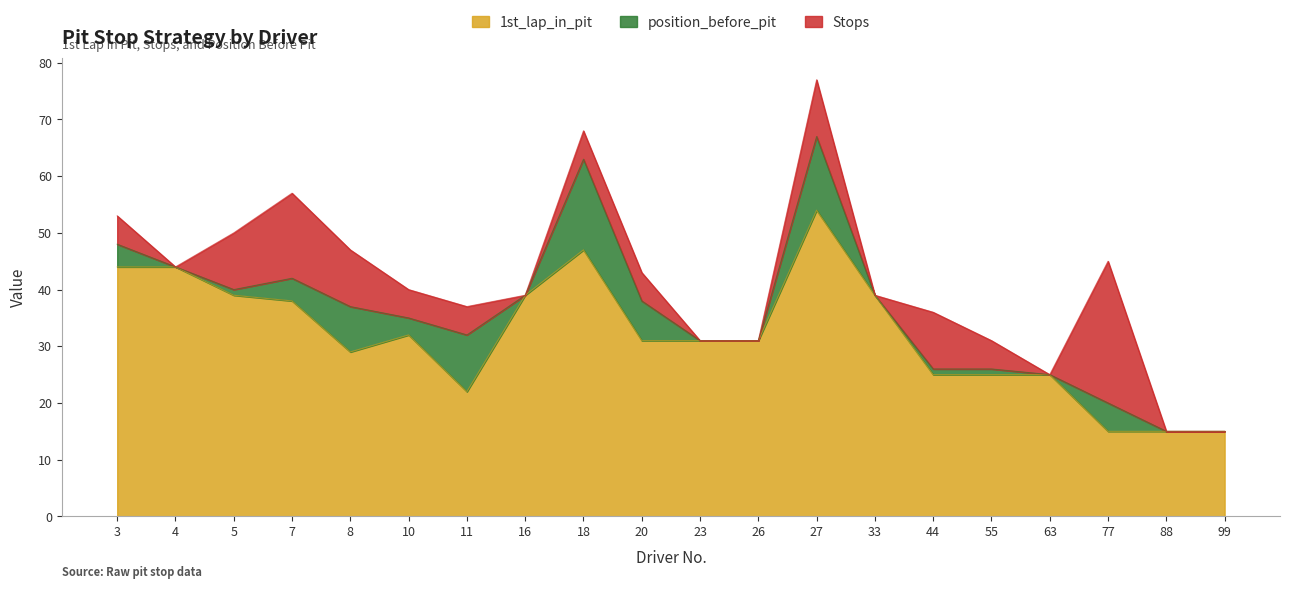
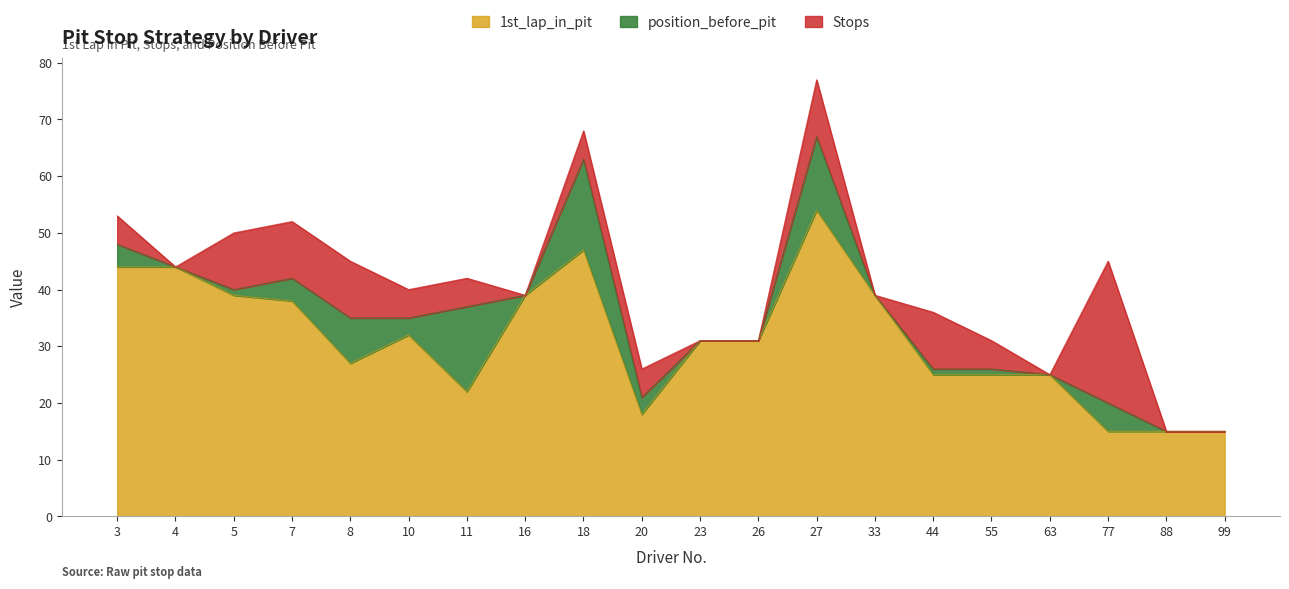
Stops, 7: 15 -> 10
1st_lap_in_pit, 8: 29 -> 27
position_before_pit, 11: 10 -> 15
1st_lap_in_pit, 20: 31 -> 18
position_before_pit, 20: 7 -> 3
